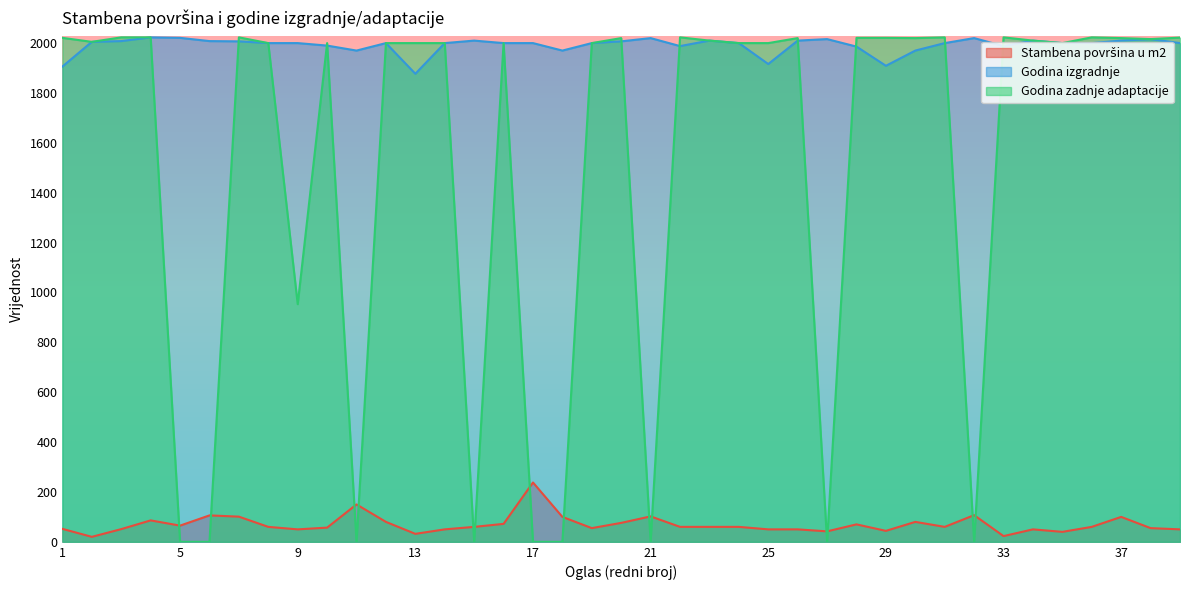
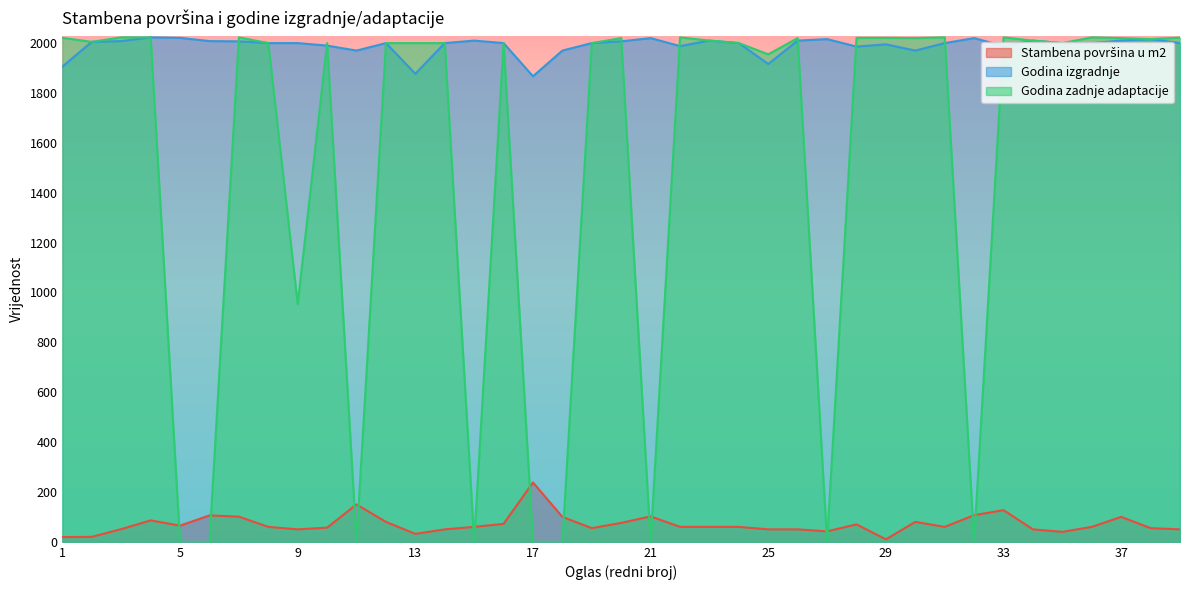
Stambena površina u m2, 1: 50 -> 20
Godina izgradnje, 17: 2000 -> 1870
Godina zadnje adaptacije, 25: 2000 -> 1960
Stambena površina u m2, 29: 40 -> 10
Godina izgradnje, 29: 1910 -> 2000
Stambena površina u m2, 33: 20 -> 130
